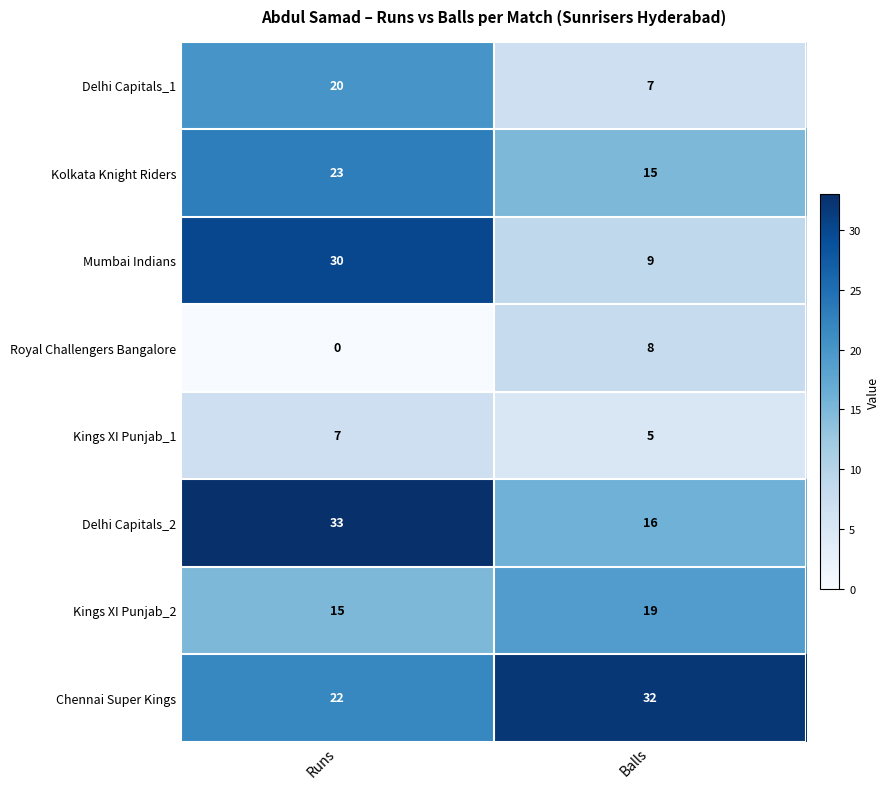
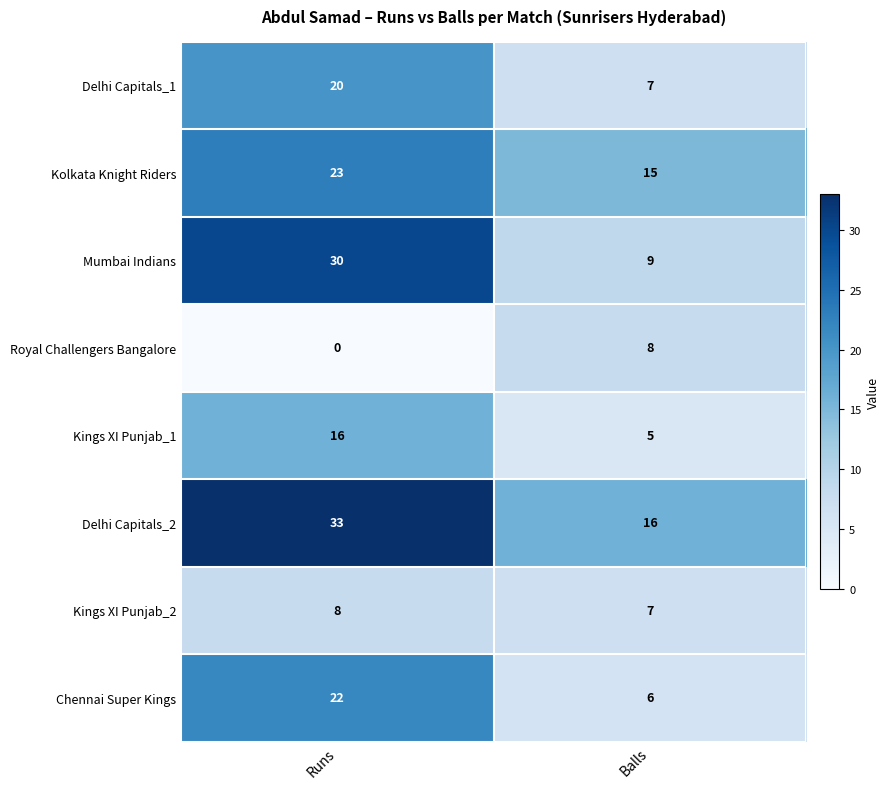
Kings XI Punjab_1, Runs: 7 -> 16
Kings XI Punjab_2, Runs: 15 -> 8
Kings XI Punjab_2, Balls: 19 -> 7
Chennai Super Kings, Balls: 32 -> 6
